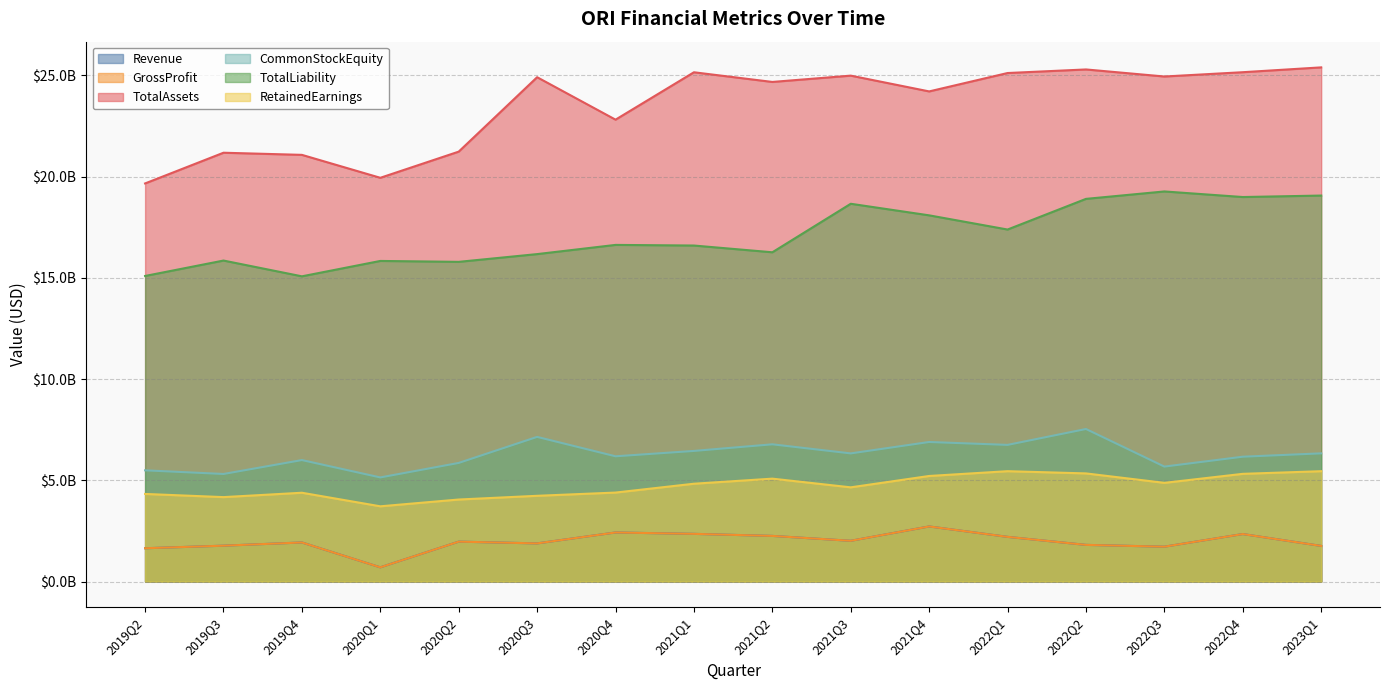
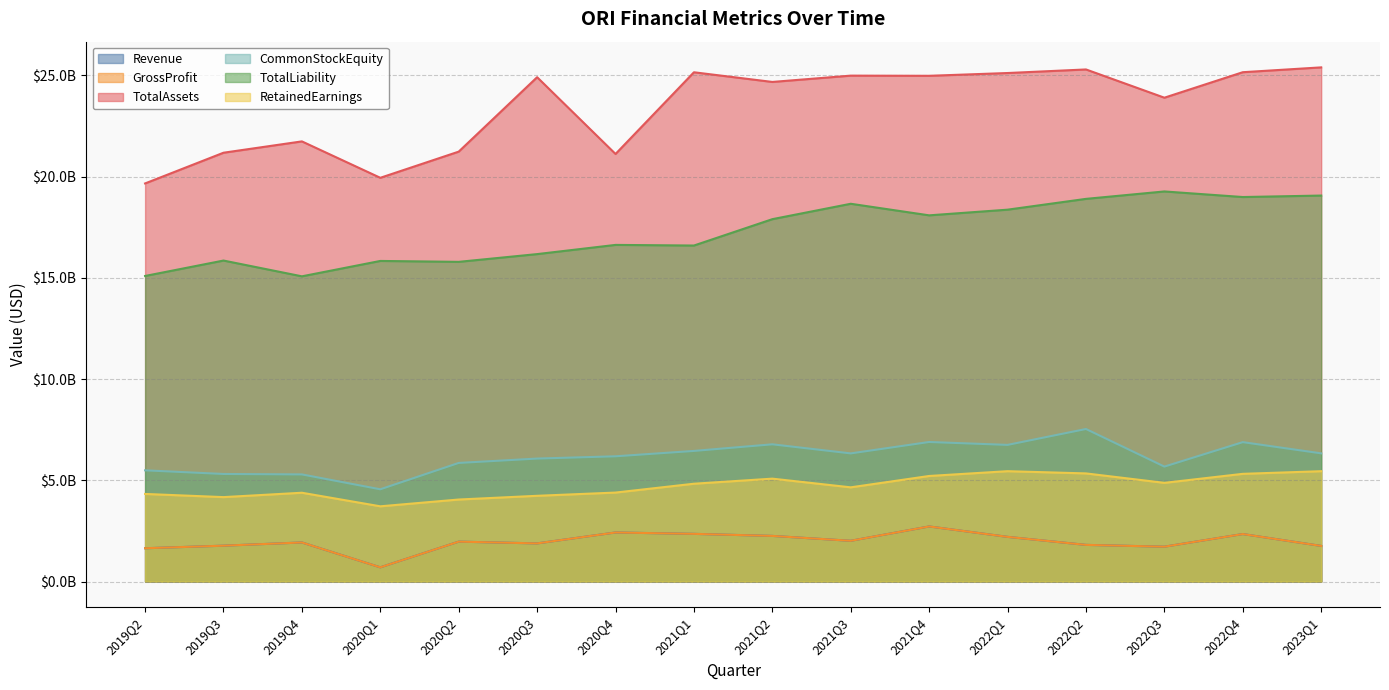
TotalAssets, 2019Q4: $21100000000 -> $21700000000
CommonStockEquity, 2019Q4: $6000000000 -> $5300000000
CommonStockEquity, 2020Q1: $5100000000 -> $4600000000
CommonStockEquity, 2020Q3: $7100000000 -> $6100000000
TotalAssets, 2020Q4: $22800000000 -> $21100000000
TotalLiability, 2021Q2: $16300000000 -> $17900000000
TotalAssets, 2021Q4: $24200000000 -> $25000000000
TotalLiability, 2022Q1: $17400000000 -> $18400000000
TotalAssets, 2022Q3: $24900000000 -> $23900000000
CommonStockEquity, 2022Q4: $6200000000 -> $6900000000
